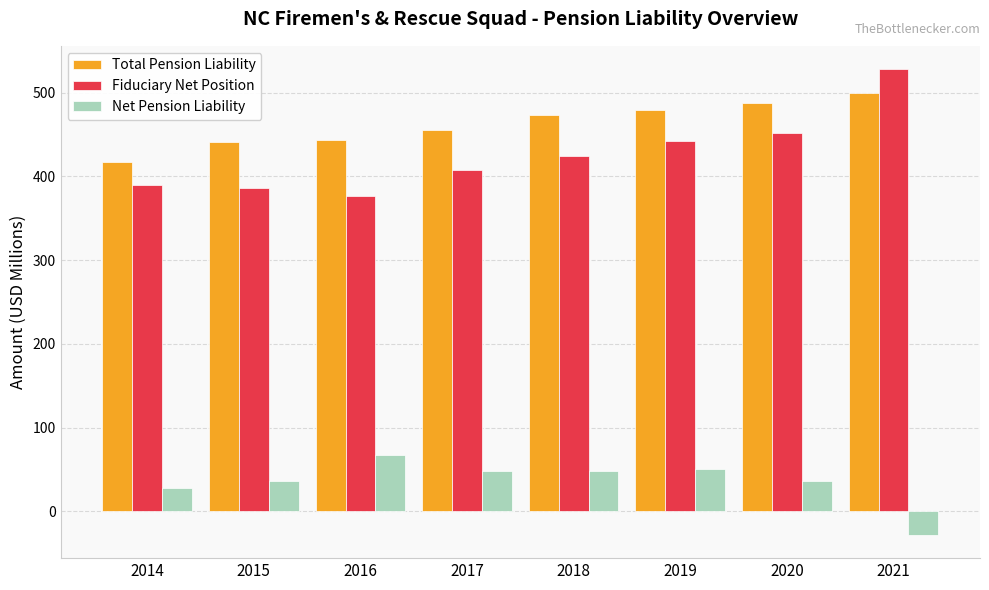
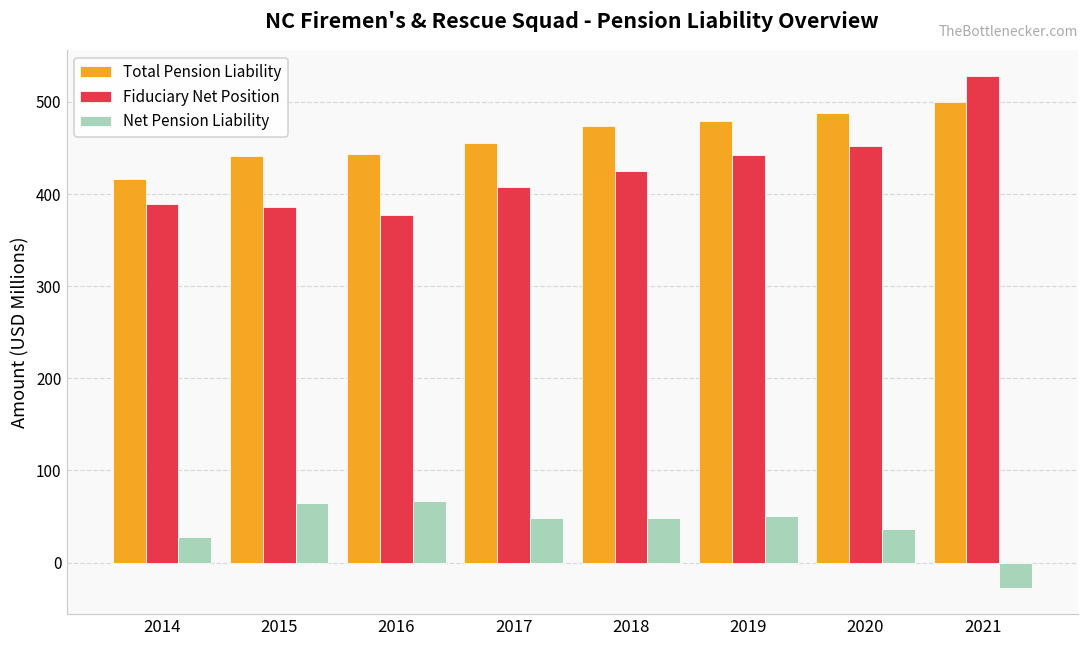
Net Pension Liability, 2015: 40 -> 70
